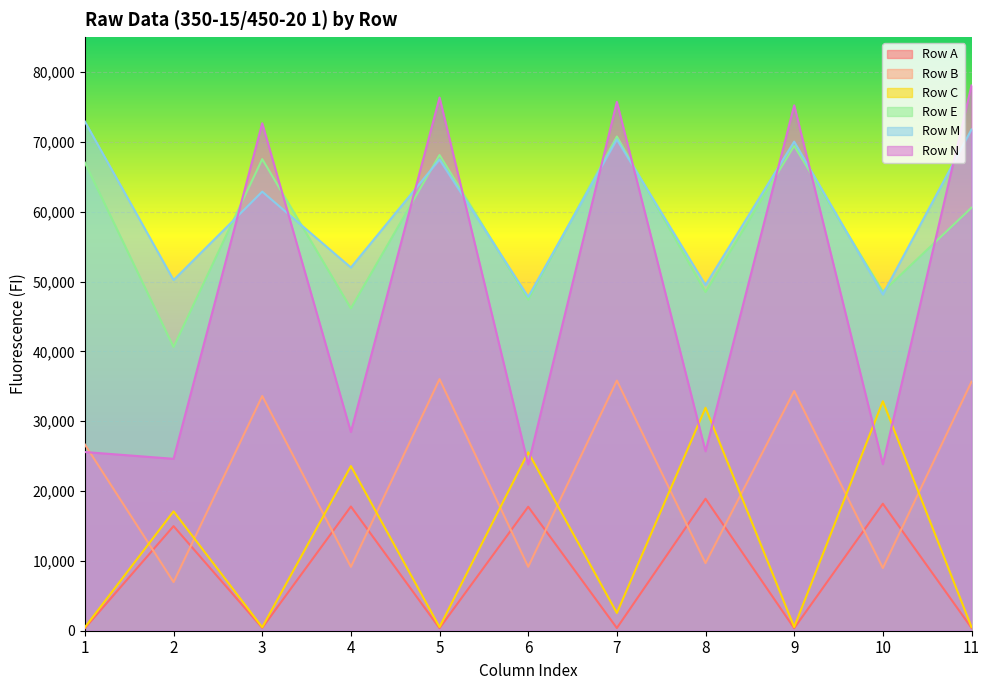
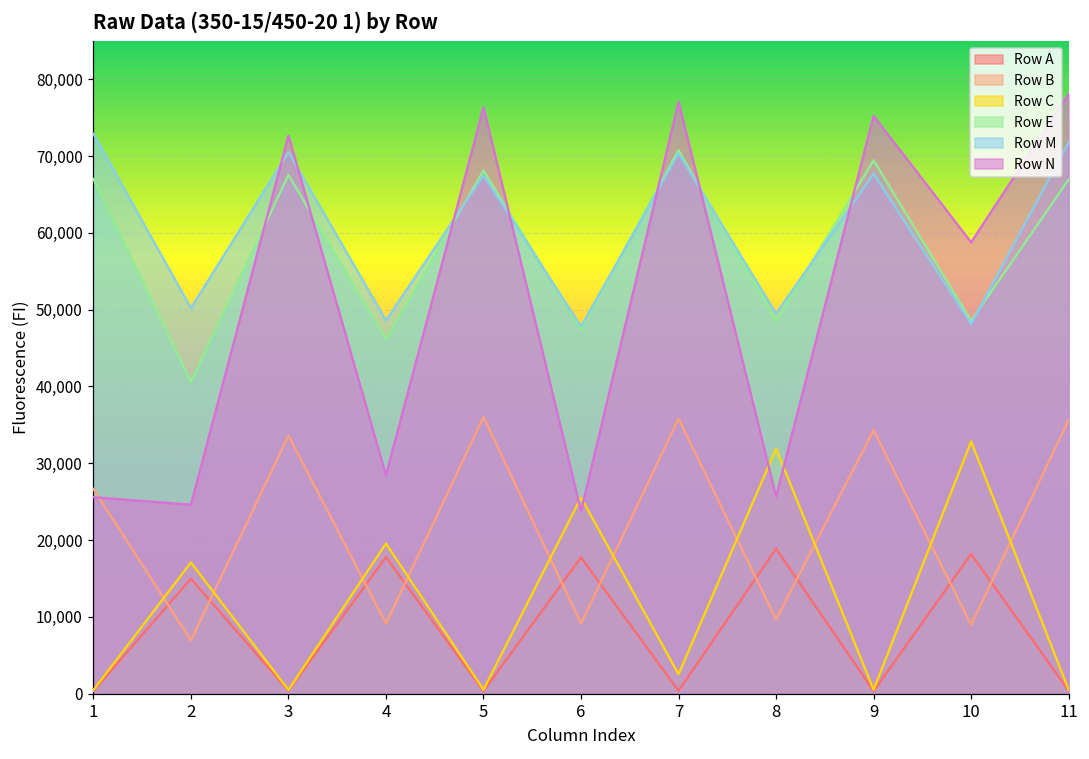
Row M, 3: 63,000 -> 71,000
Row C, 4: 24,000 -> 20,000
Row M, 4: 52,000 -> 49,000
Row N, 7: 76,000 -> 77,000
Row M, 9: 70,000 -> 68,000
Row N, 10: 24,000 -> 59,000
Row E, 11: 61,000 -> 67,000
